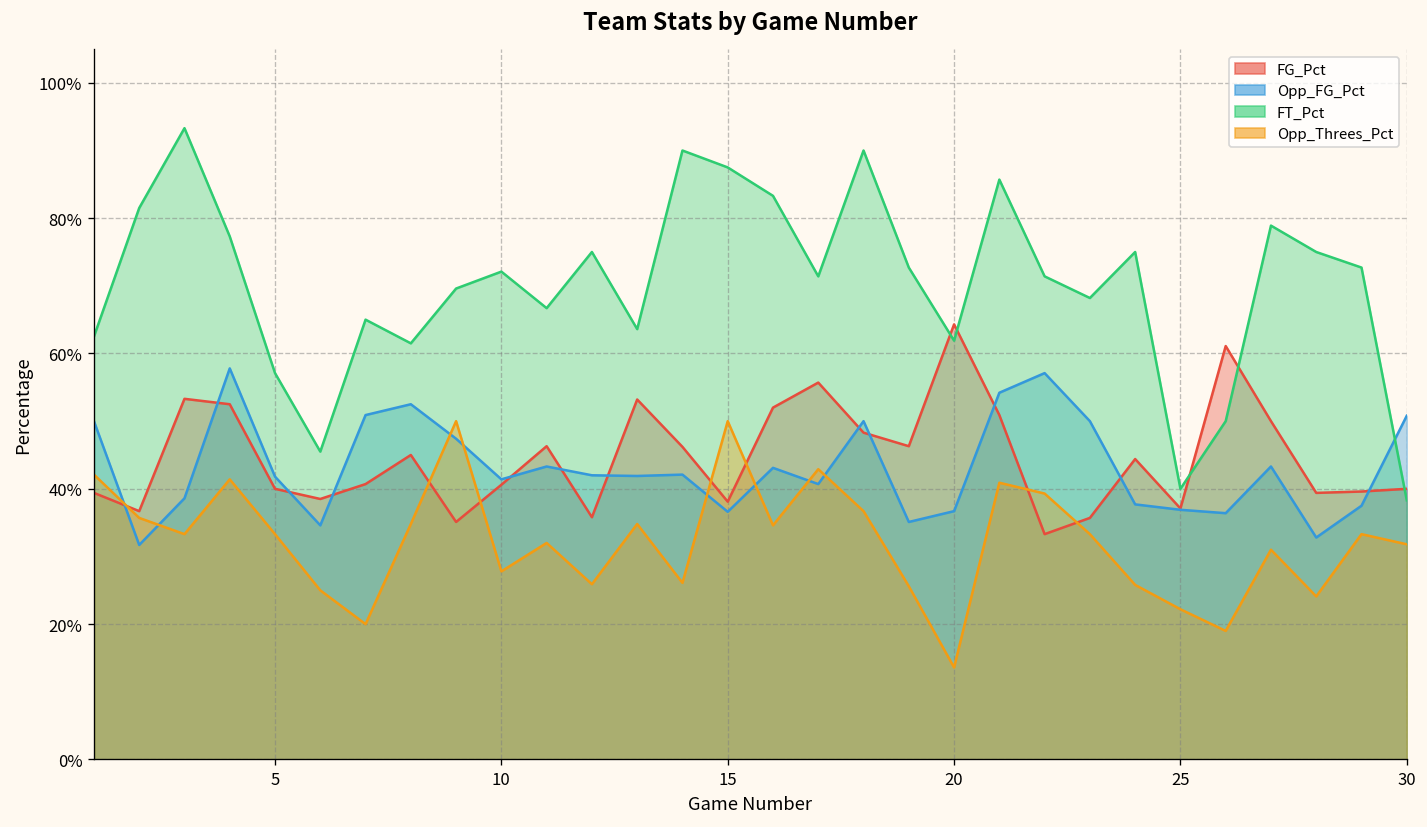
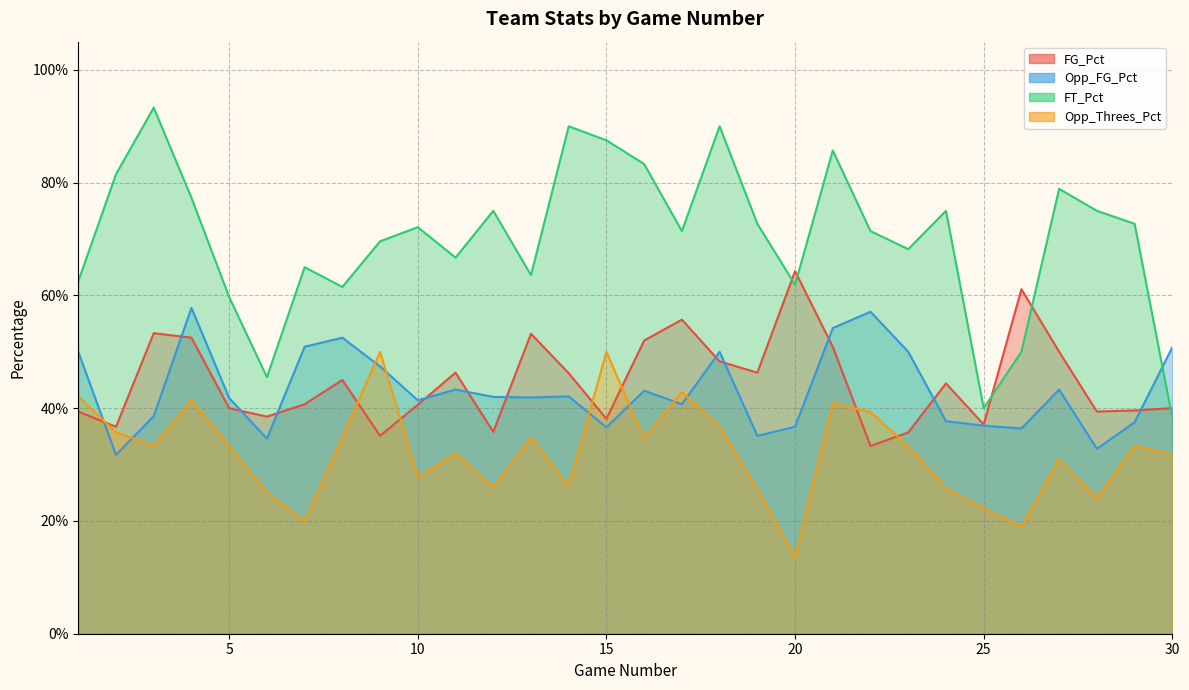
FT_Pct, 5: 57% -> 60%
